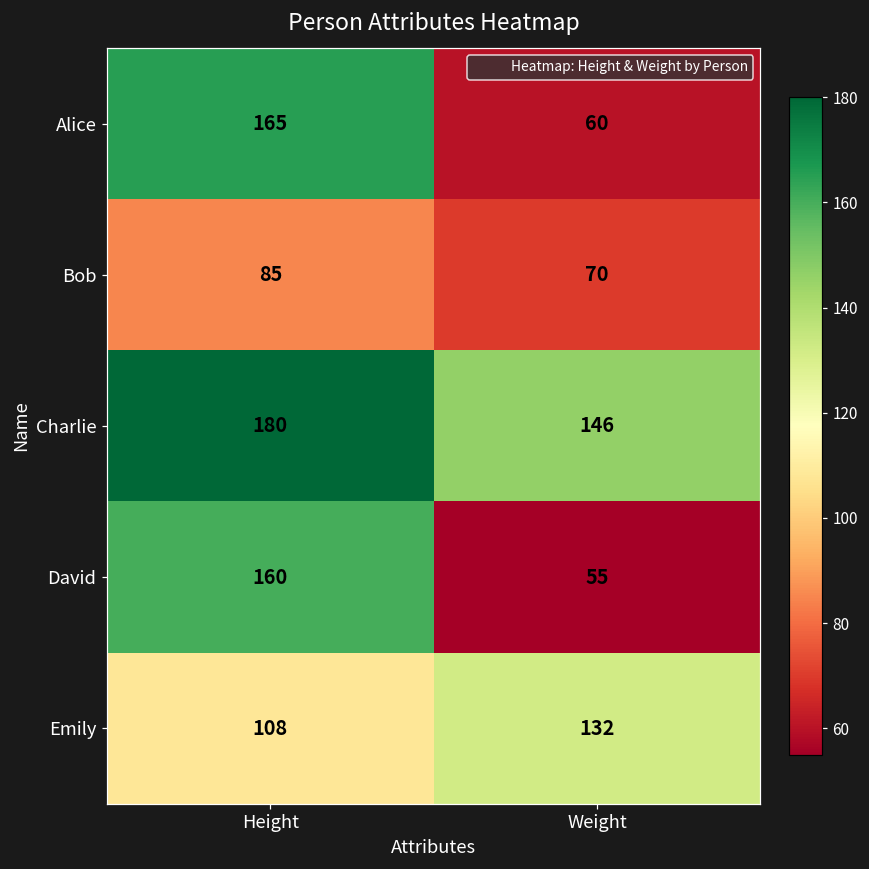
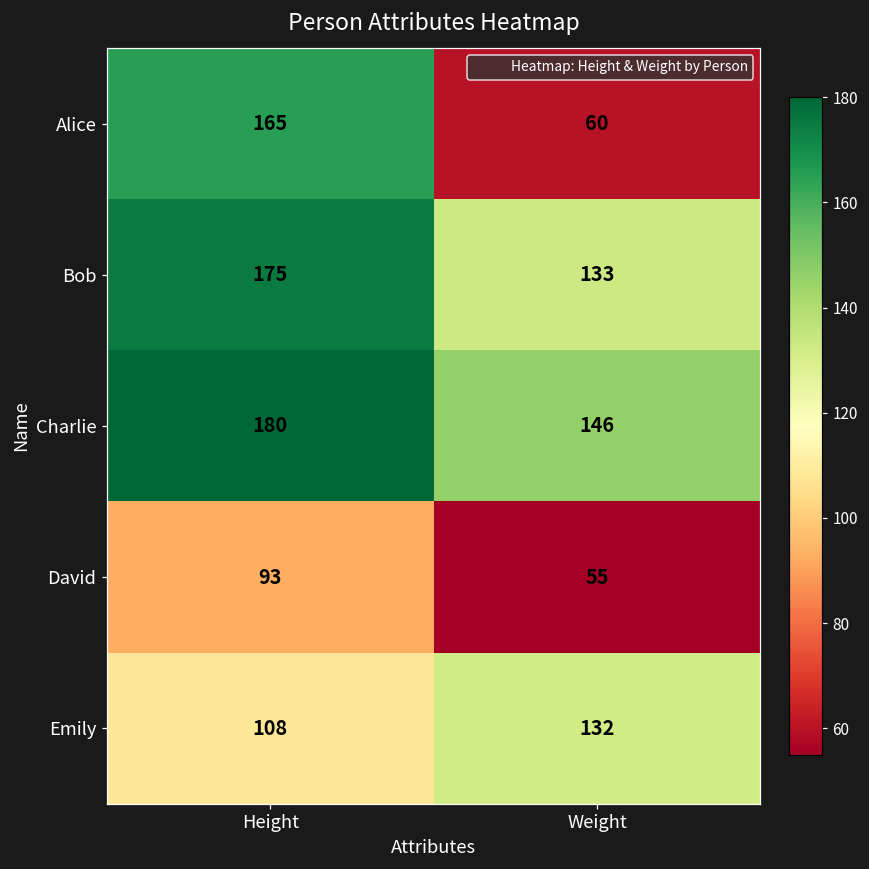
Bob, Height: 85 -> 175
Bob, Weight: 70 -> 133
David, Height: 160 -> 93
